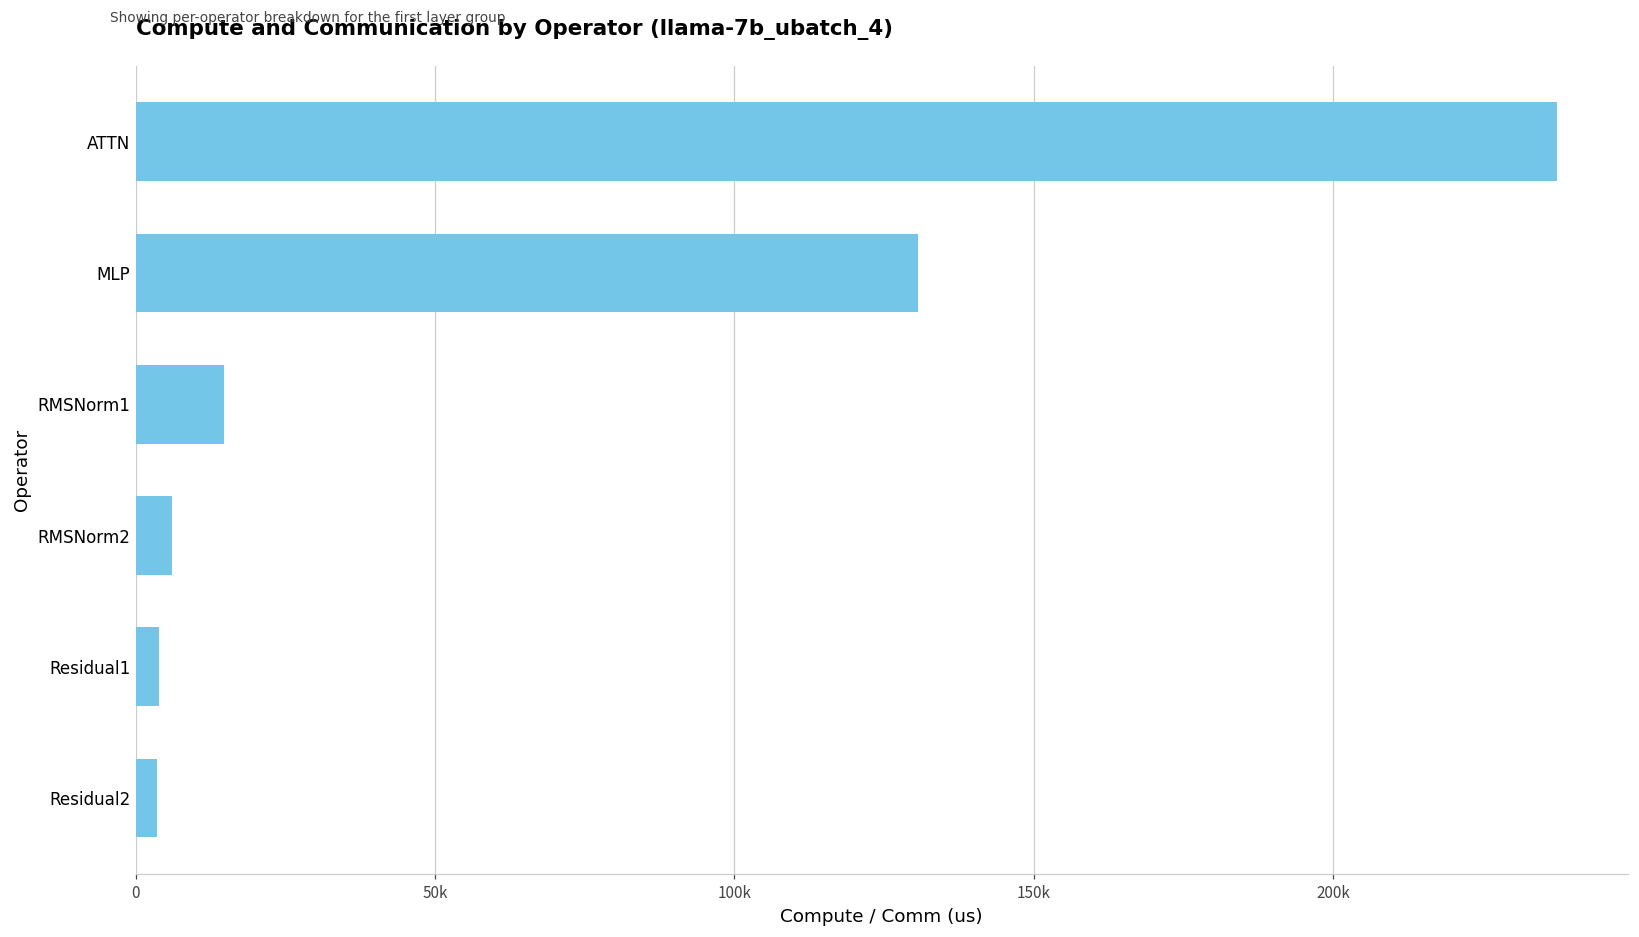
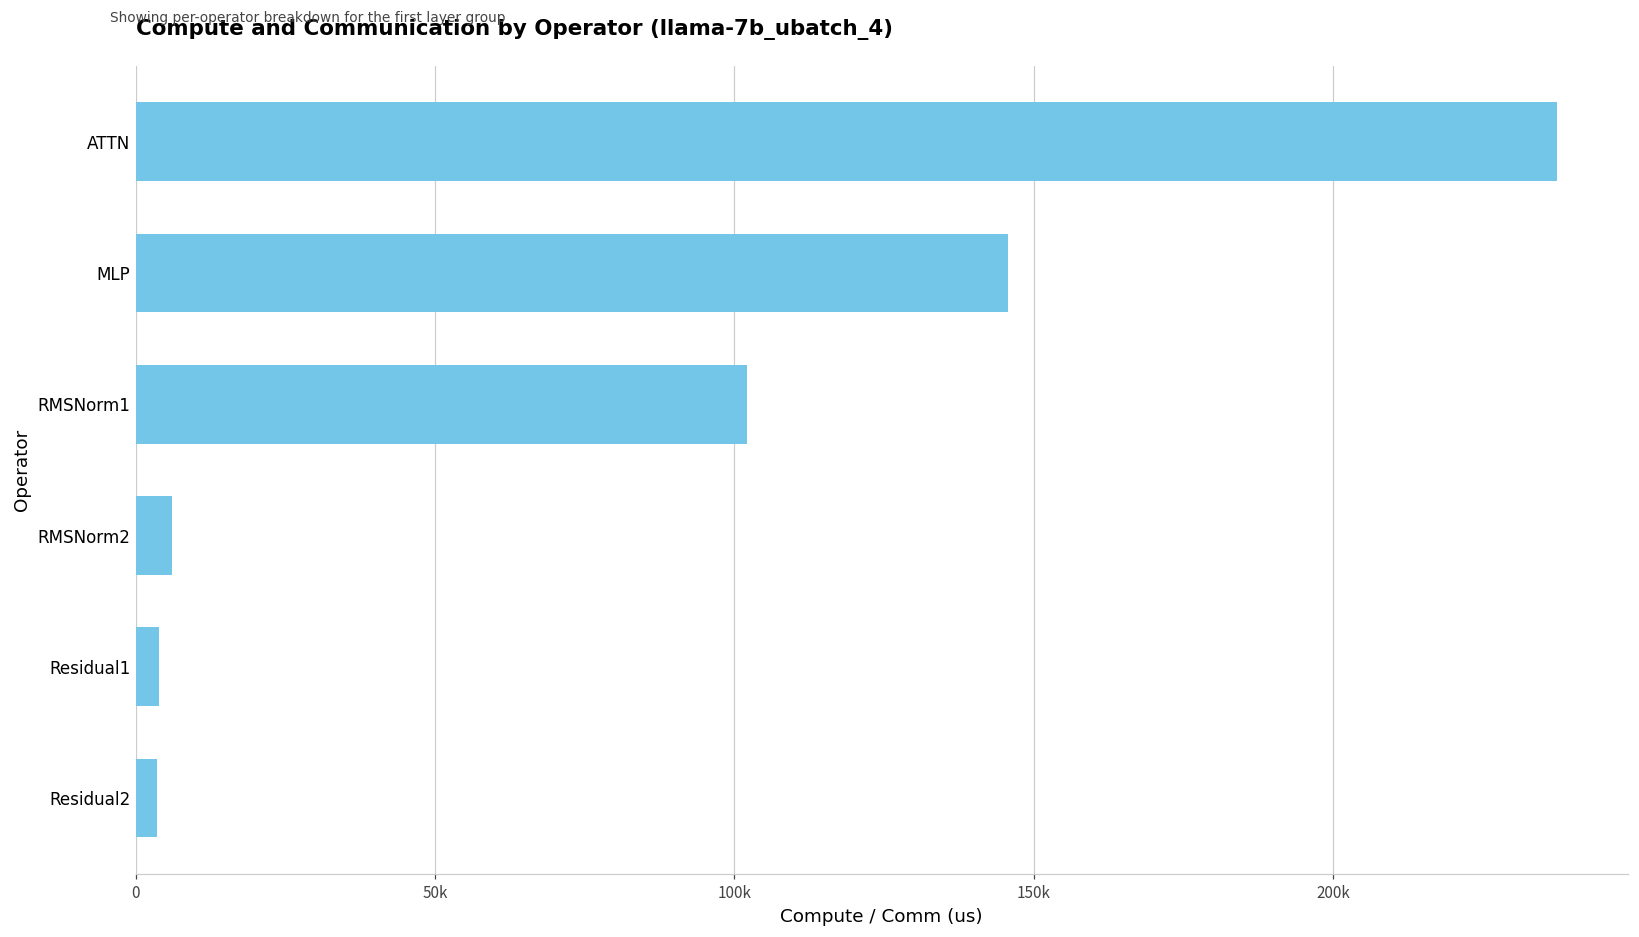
MLP: 131000 -> 146000
RMSNorm1: 15000 -> 102000
